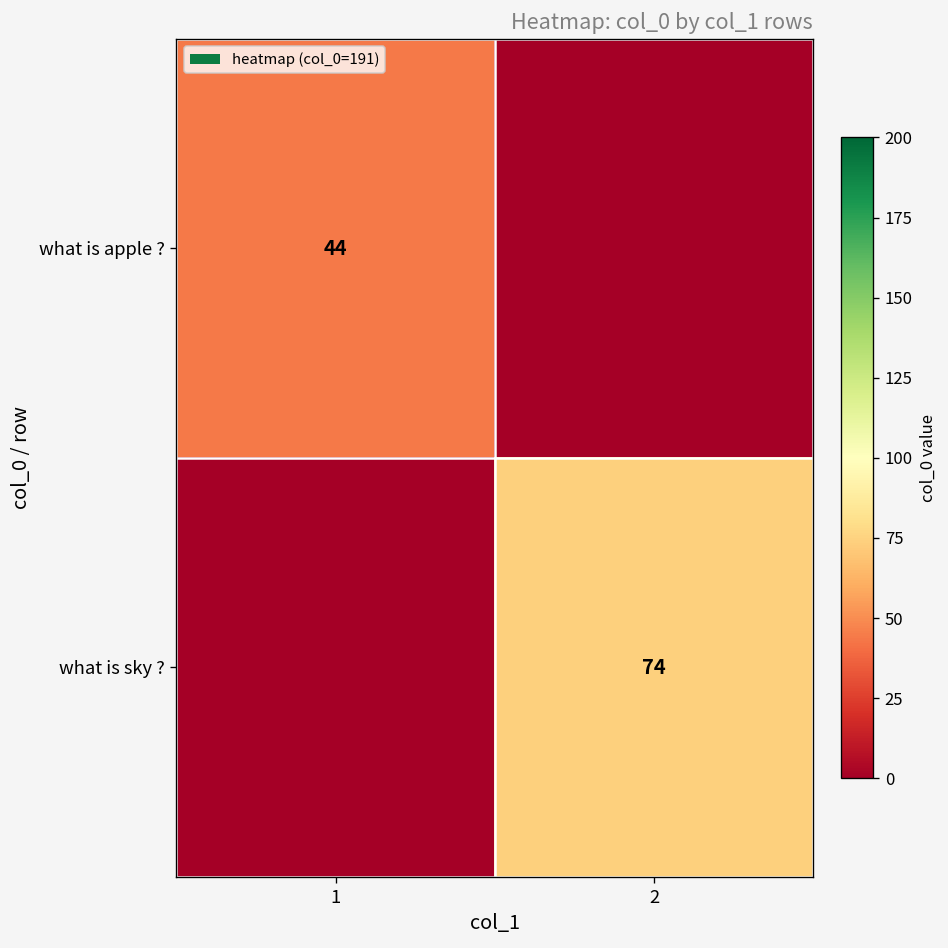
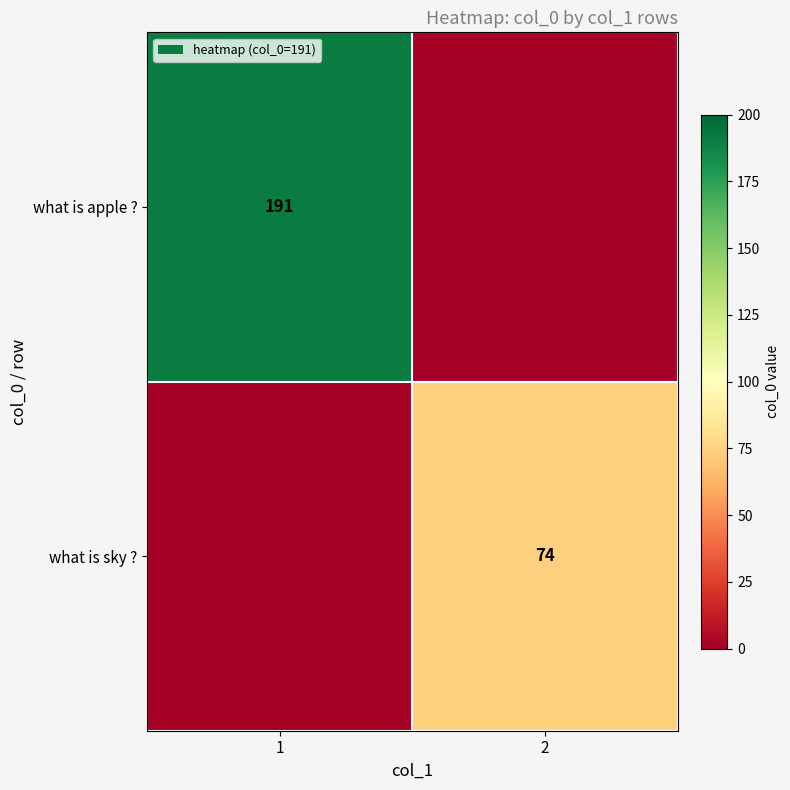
what is apple ?, 1: 44 -> 191
